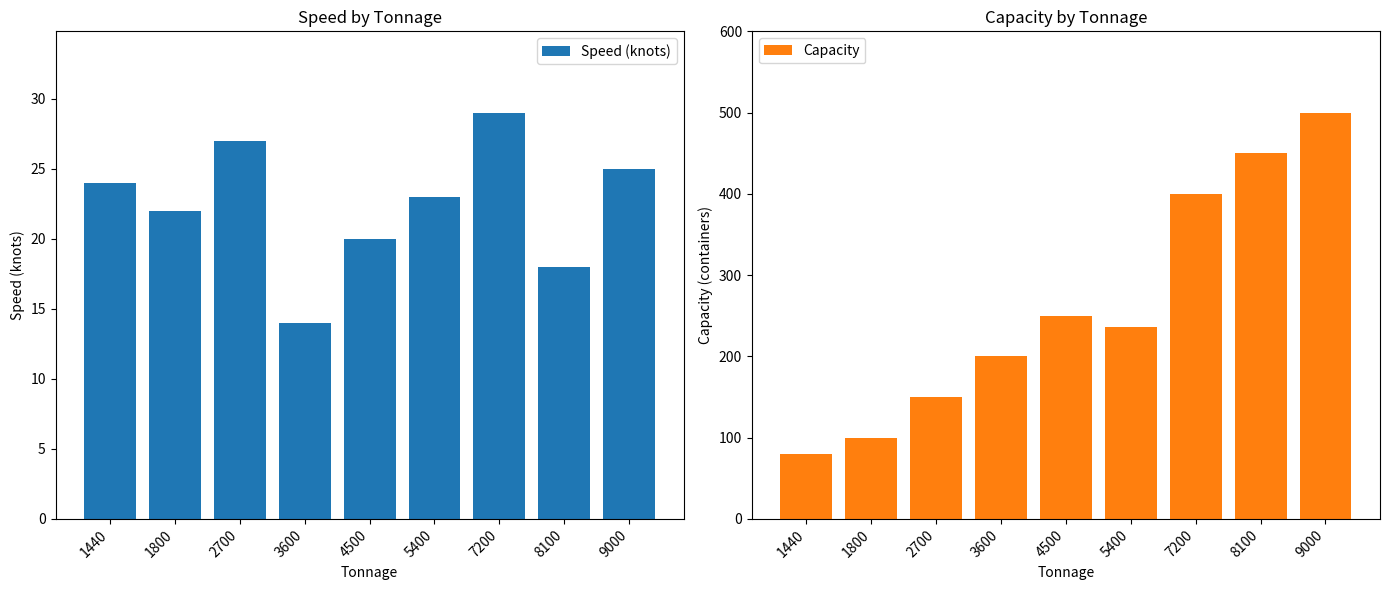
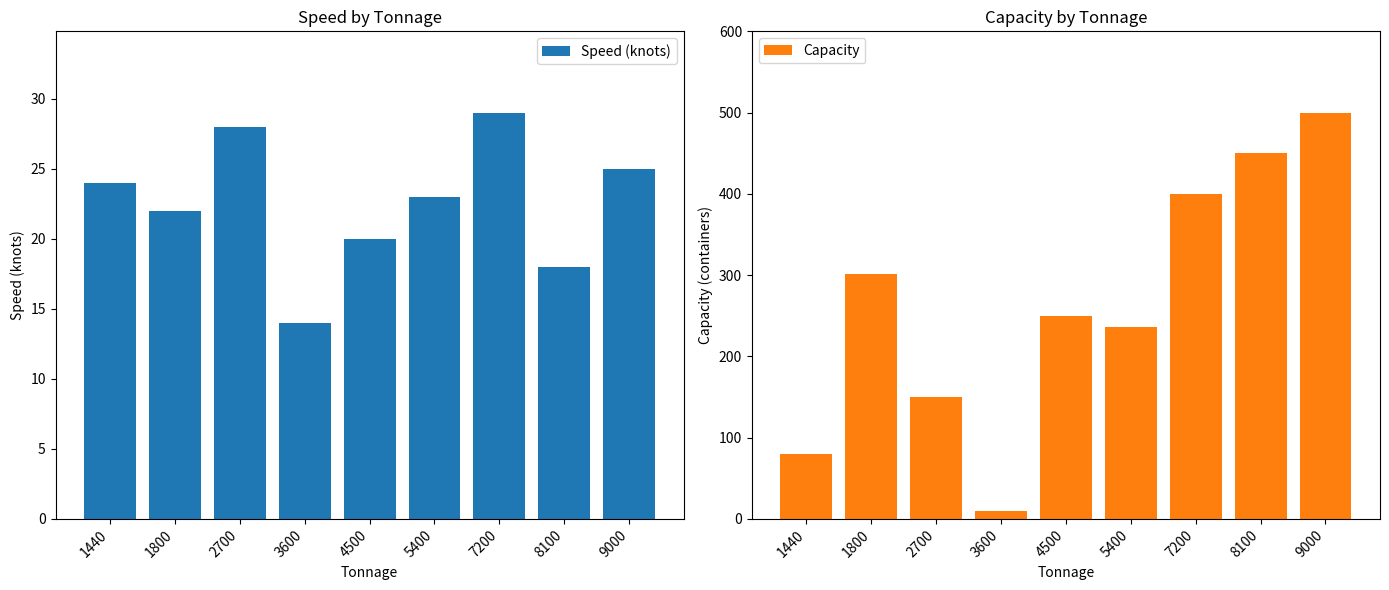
Speed by Tonnage, 2700: 27 -> 28
Capacity by Tonnage, 1800: 100 -> 300
Capacity by Tonnage, 3600: 200 -> 10
